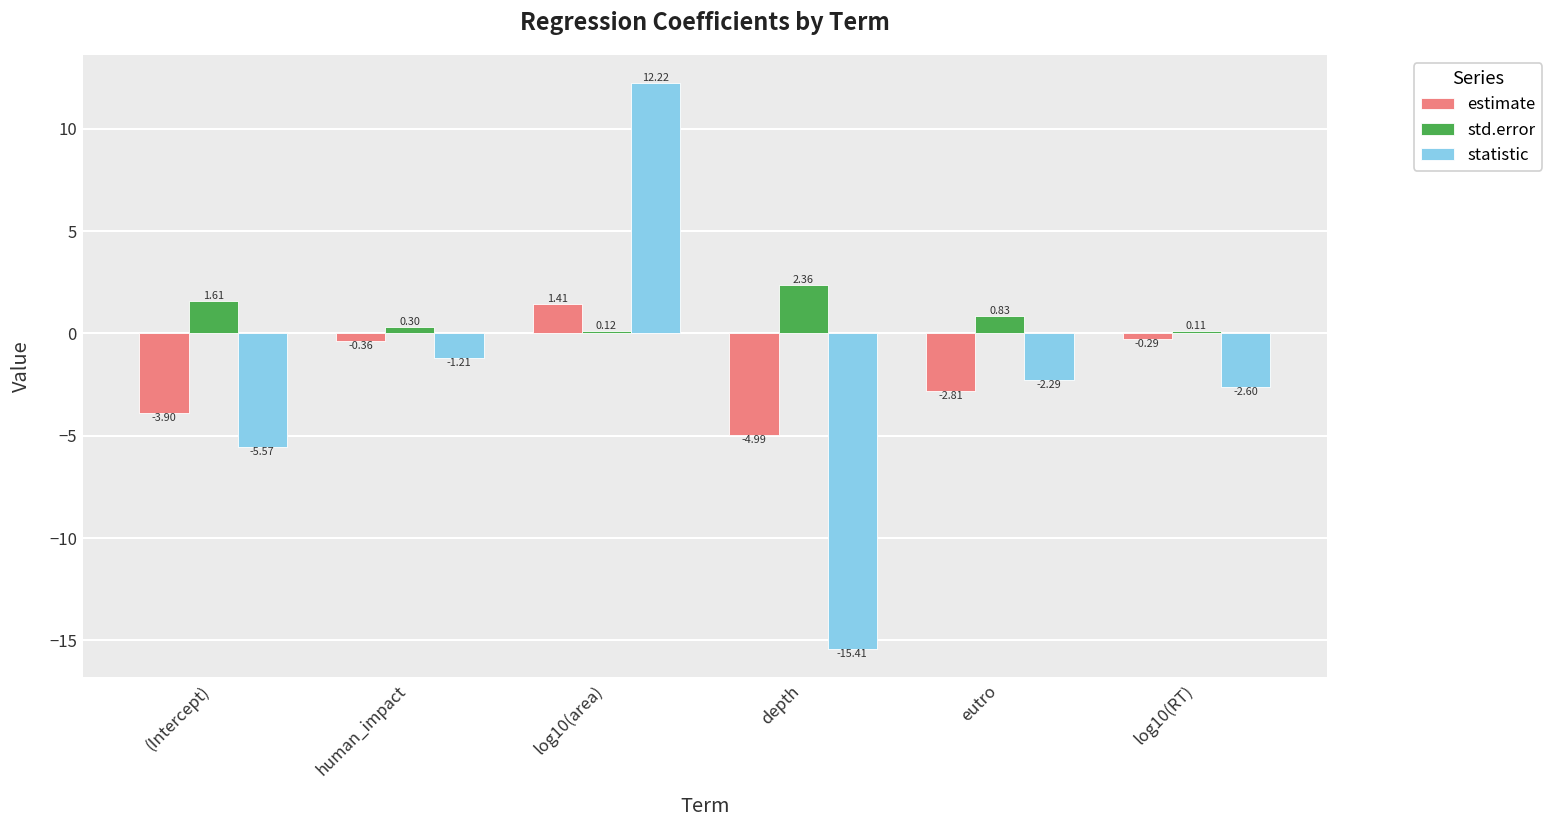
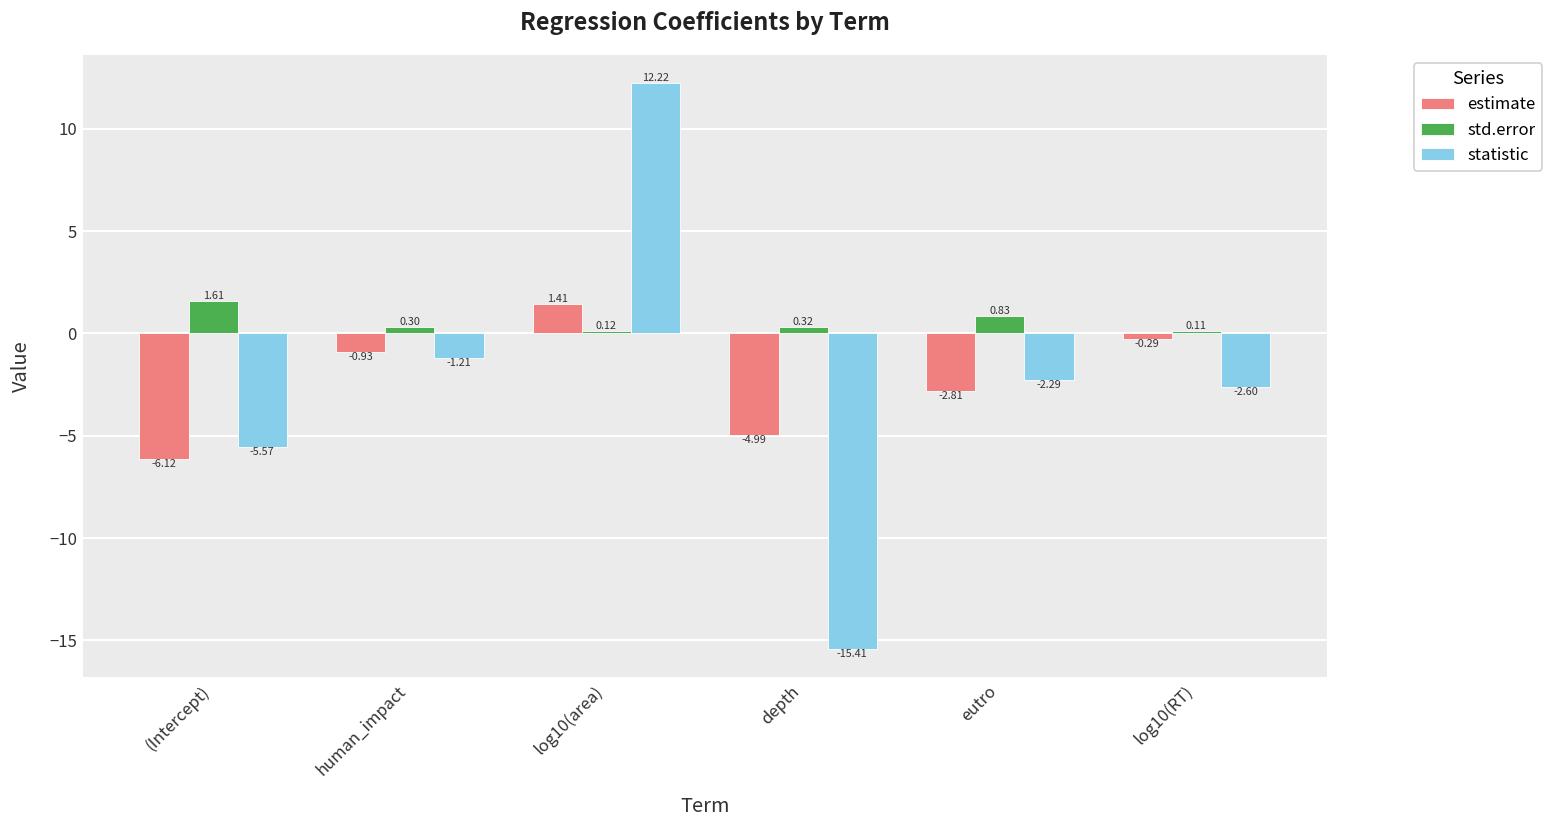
estimate, (Intercept): -3.90 -> -6.12
estimate, human_impact: -0.36 -> -0.93
std.error, depth: 2.36 -> 0.32
